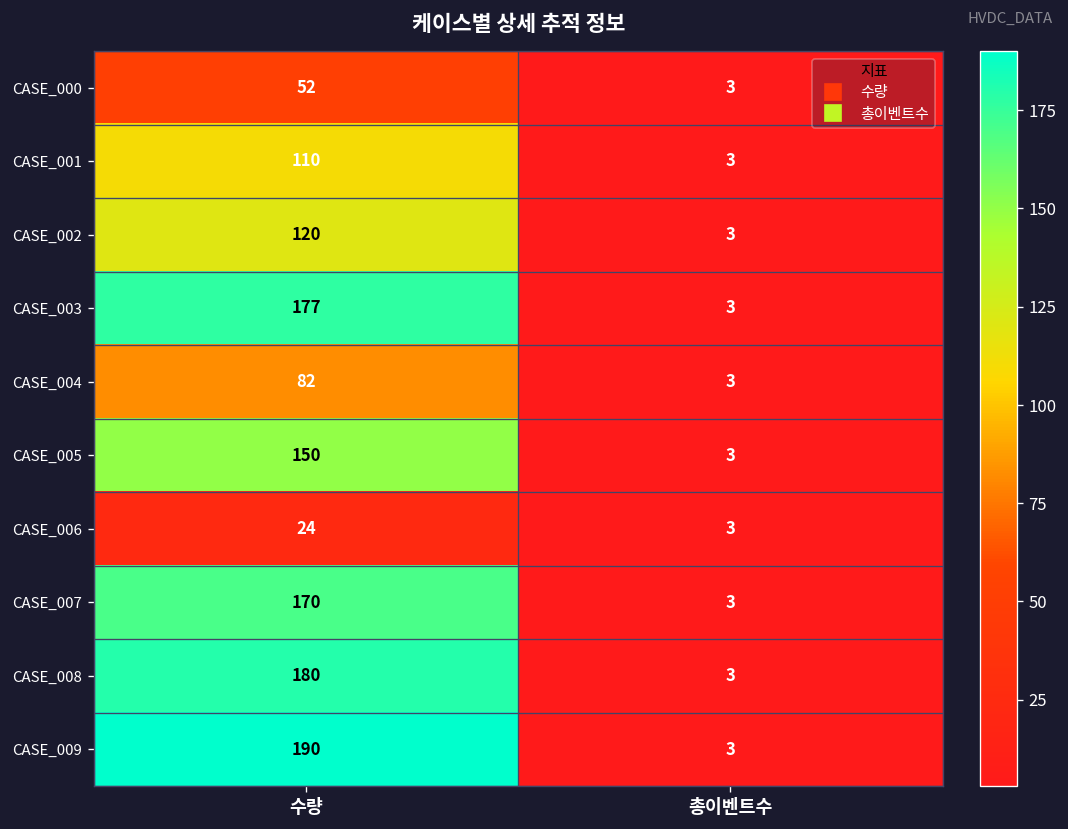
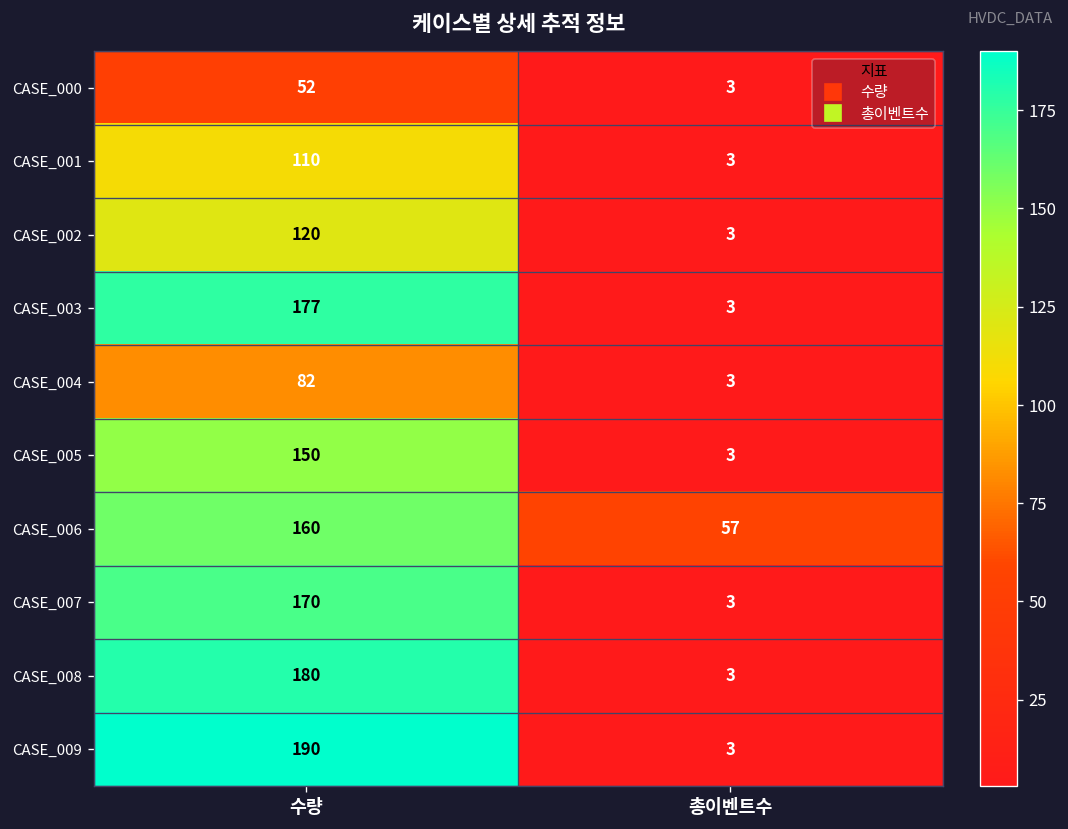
CASE_006, 수량: 24 -> 160
CASE_006, 총이벤트수: 3 -> 57
